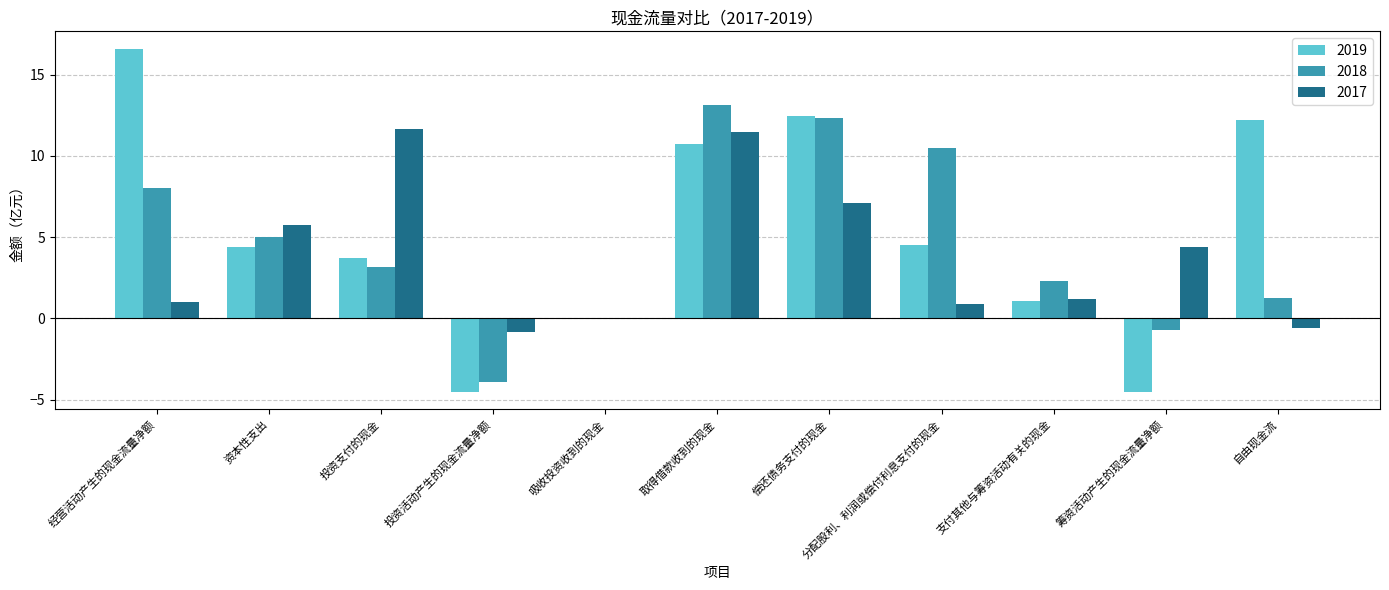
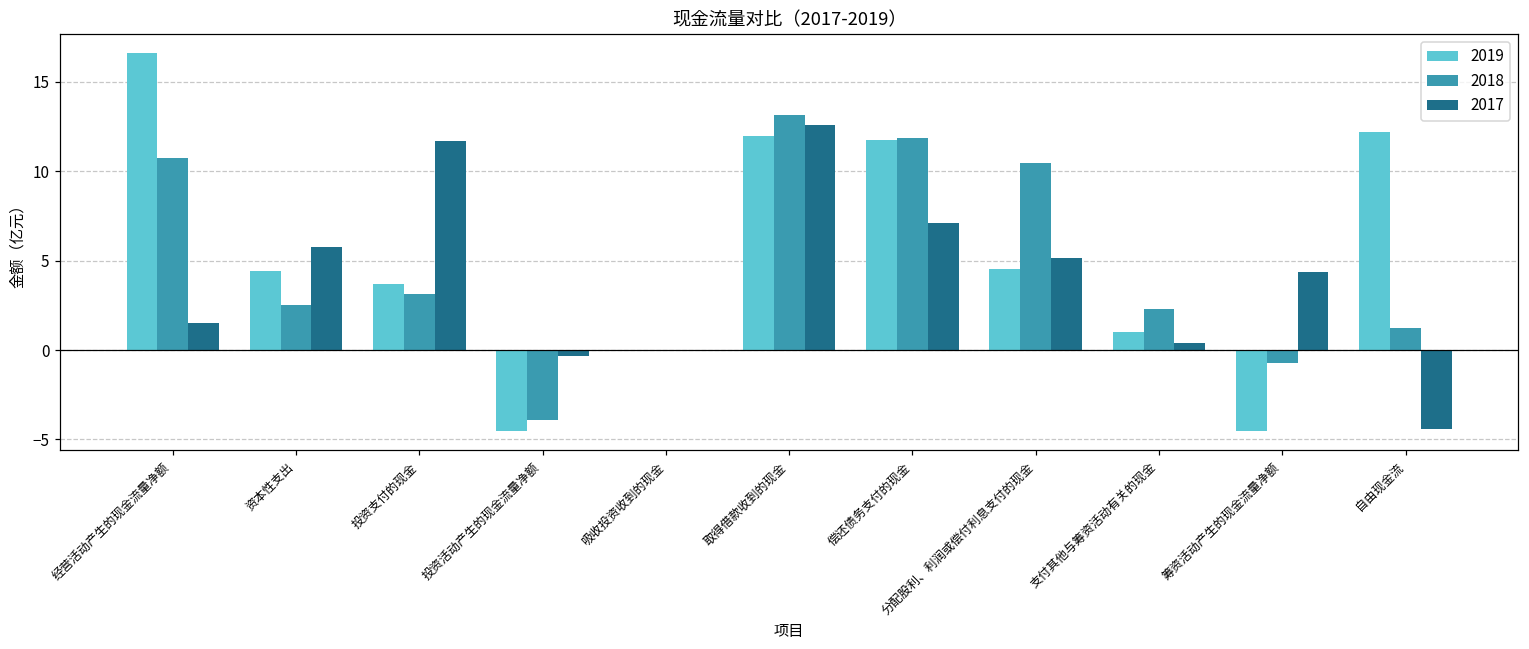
2018, 经营活动产生的现金流量净额: 8.0 -> 10.7
2017, 经营活动产生的现金流量净额: 1.0 -> 1.5
2018, 资本性支出: 5.0 -> 2.5
2017, 投资活动产生的现金流量净额: -0.9 -> -0.3
2019, 取得借款收到的现金: 10.7 -> 12.0
2017, 取得借款收到的现金: 11.5 -> 12.6
2019, 偿还债务支付的现金: 12.4 -> 11.7
2018, 偿还债务支付的现金: 12.4 -> 11.8
2017, 分配股利、利润或偿付利息支付的现金: 0.9 -> 5.1
2017, 支付其他与筹资活动有关的现金: 1.2 -> 0.4
2017, 自由现金流: -0.6 -> -4.4
